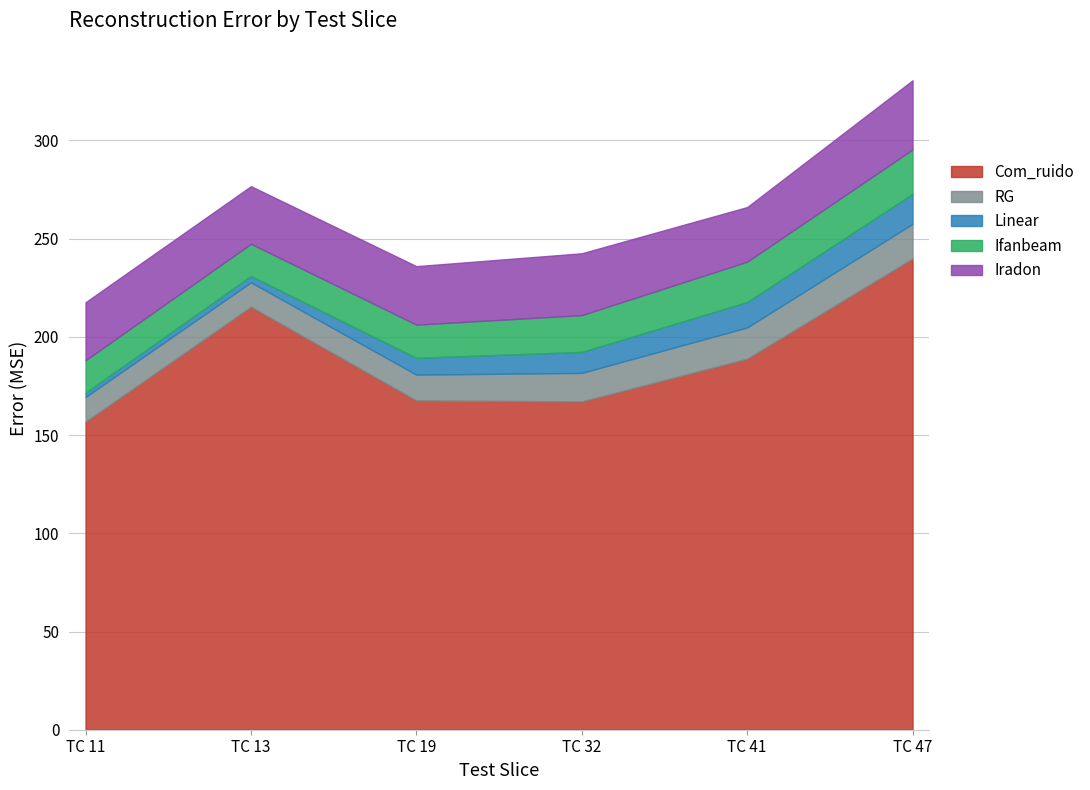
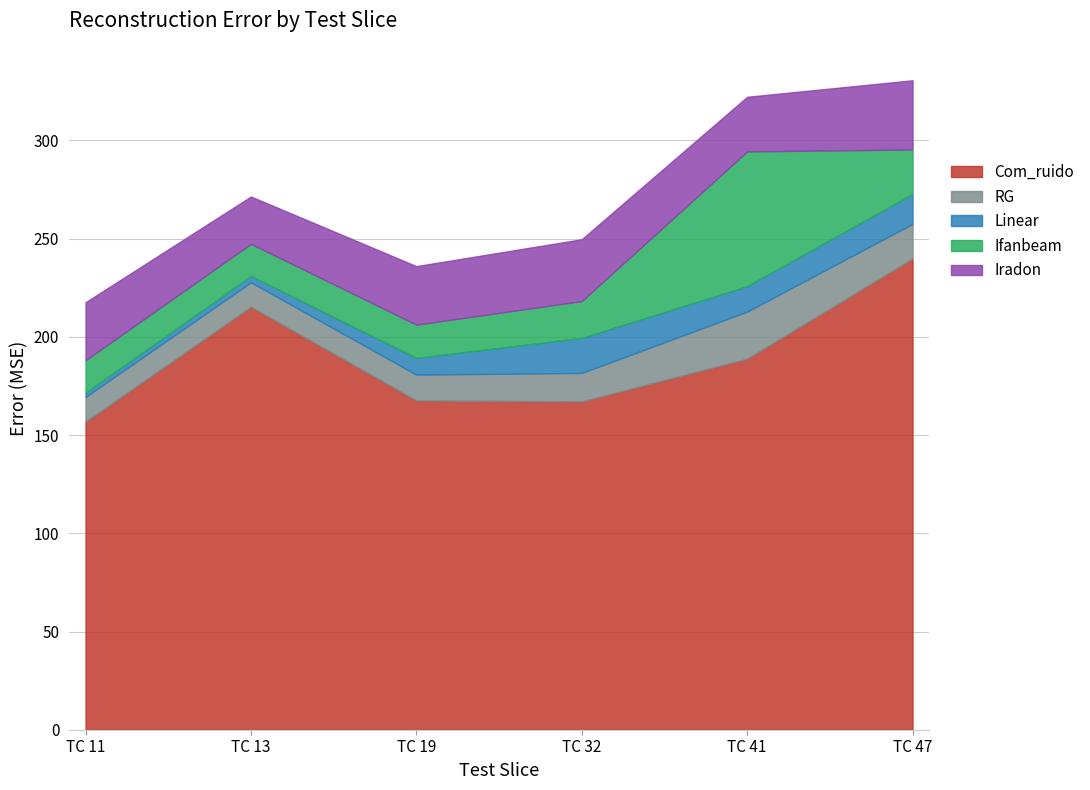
Iradon, TC 13: 29 -> 24
Linear, TC 32: 11 -> 18
RG, TC 41: 16 -> 24
Ifanbeam, TC 41: 21 -> 69
